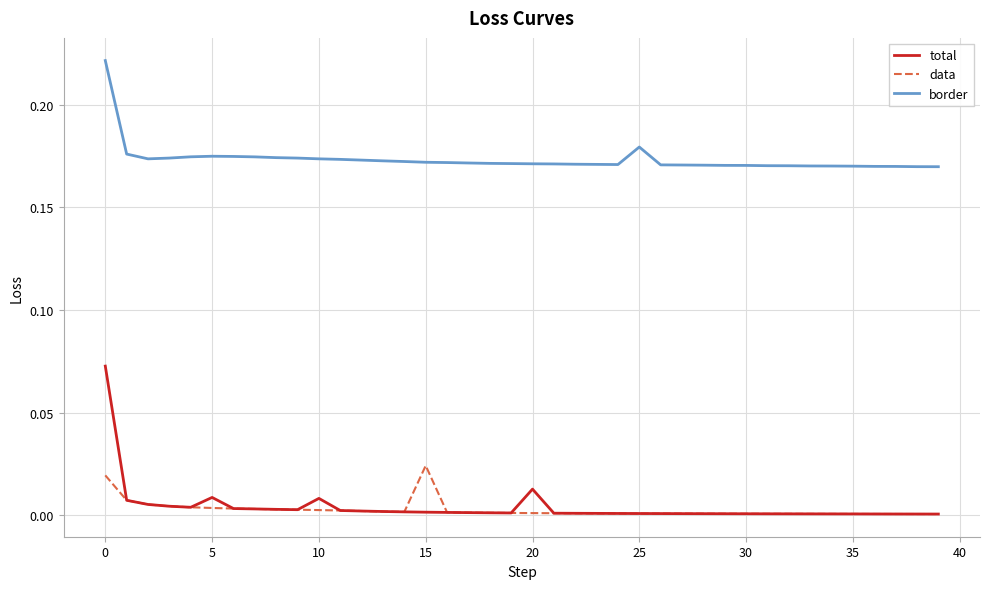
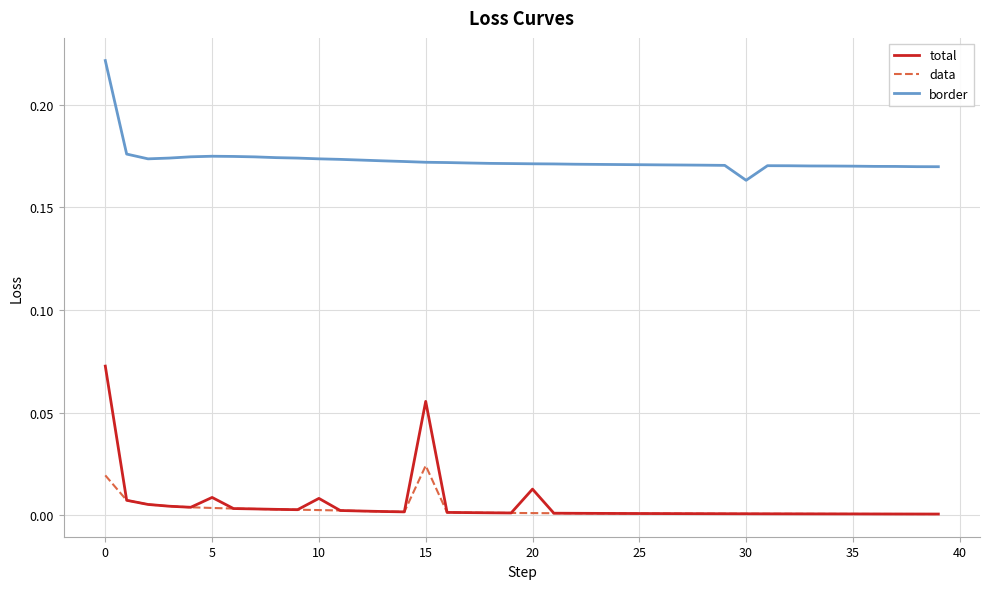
total, 15: 0.001 -> 0.055
border, 25: 0.179 -> 0.171
border, 30: 0.170 -> 0.163
